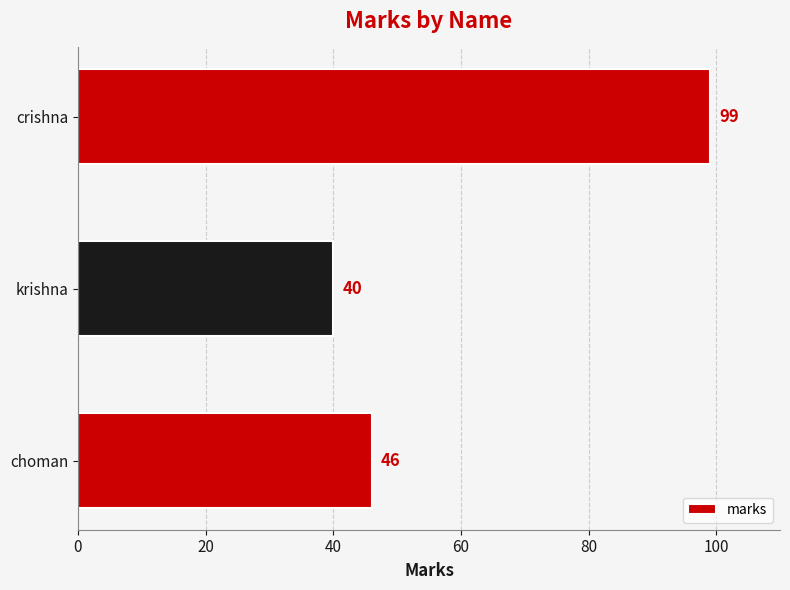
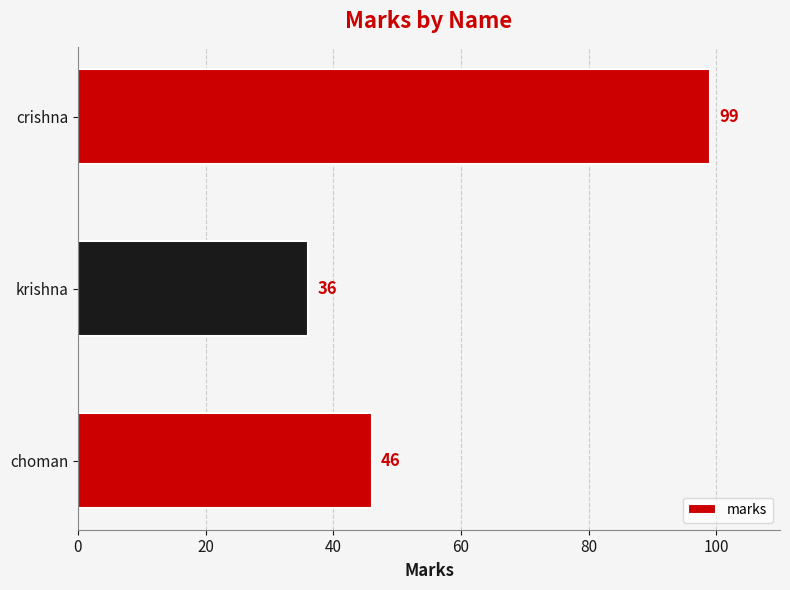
krishna: 40 -> 36
